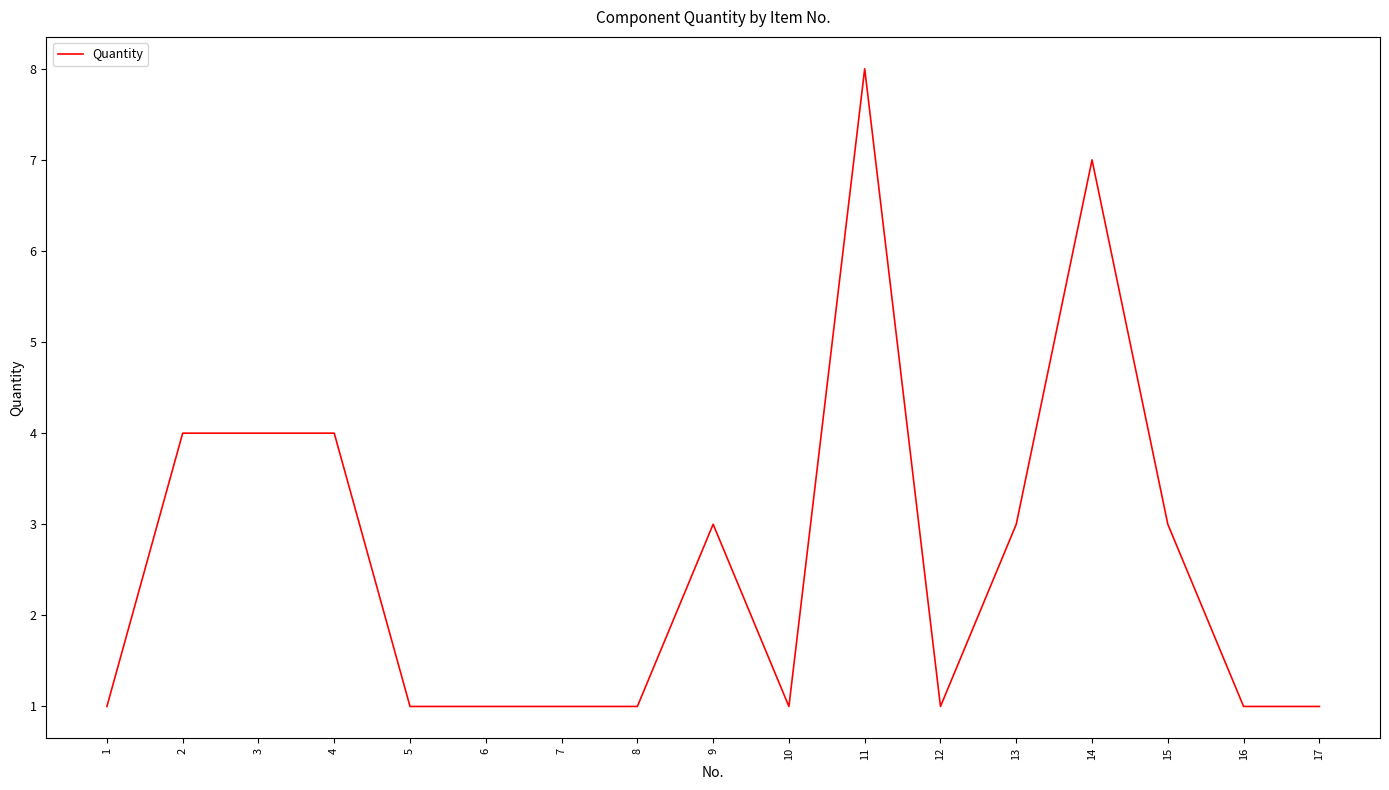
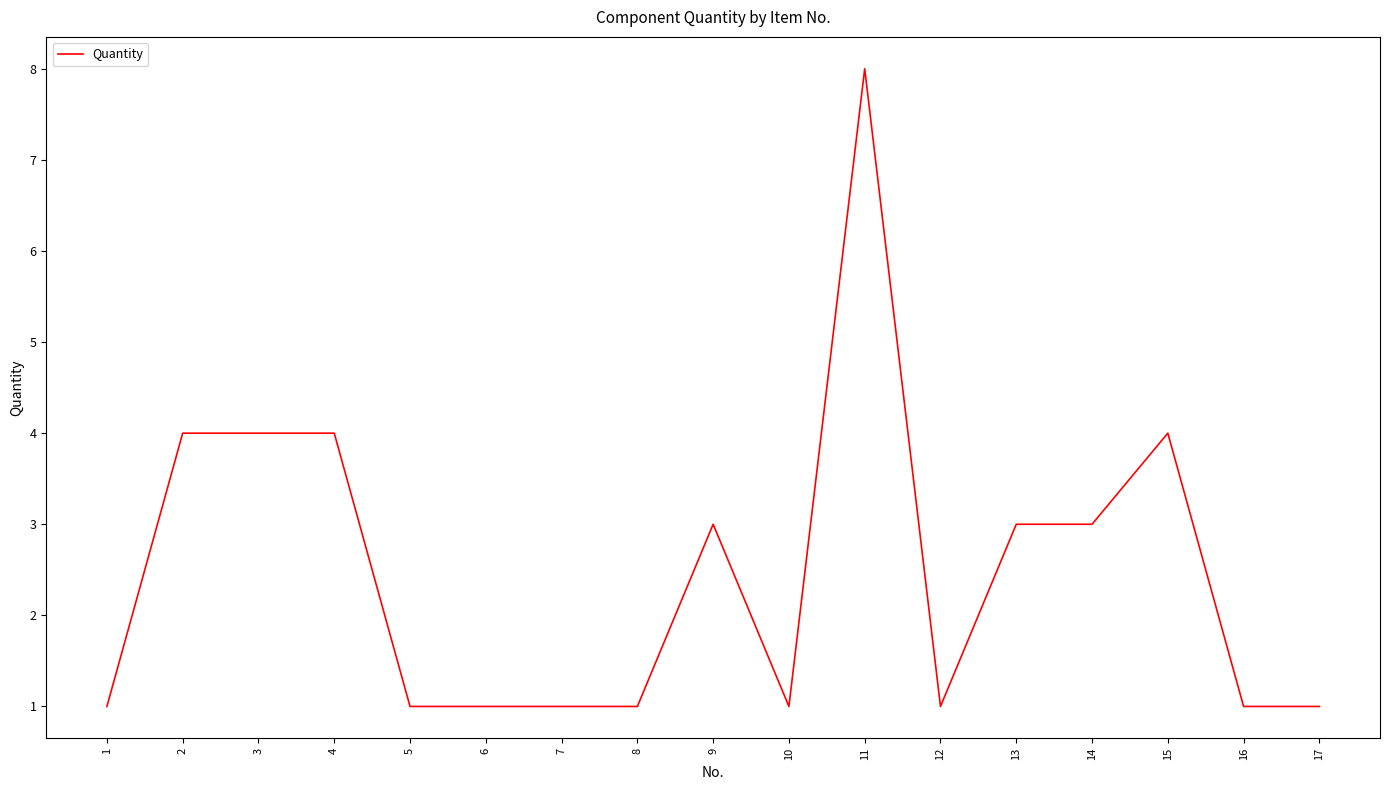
14: 7 -> 3
15: 3 -> 4
